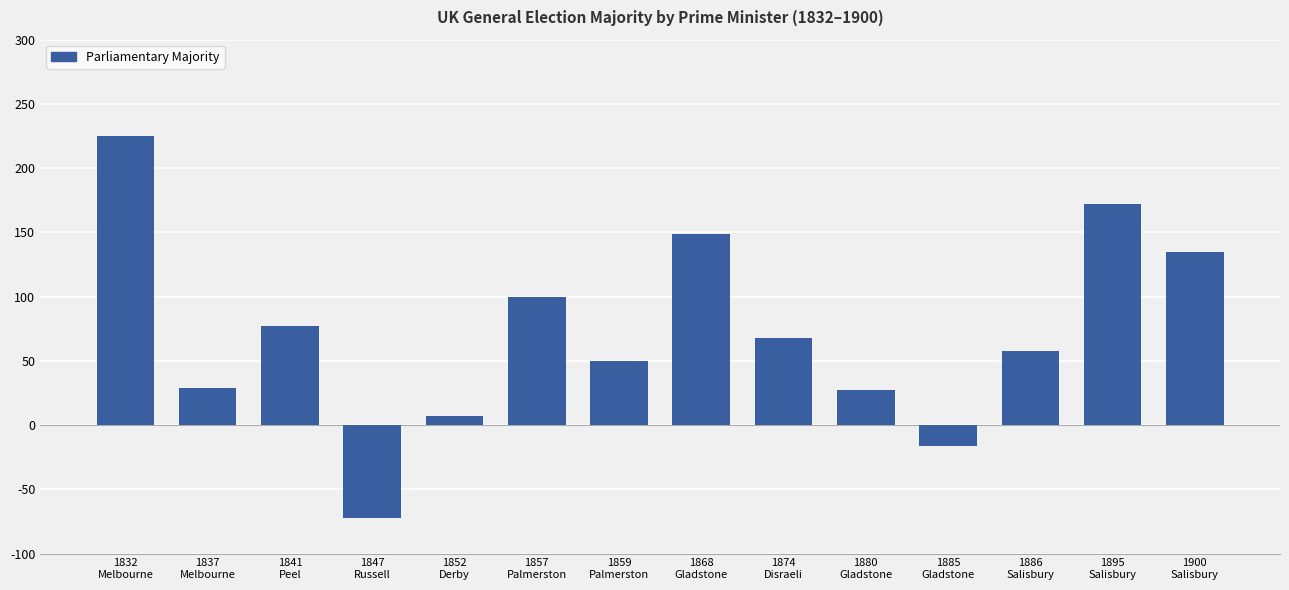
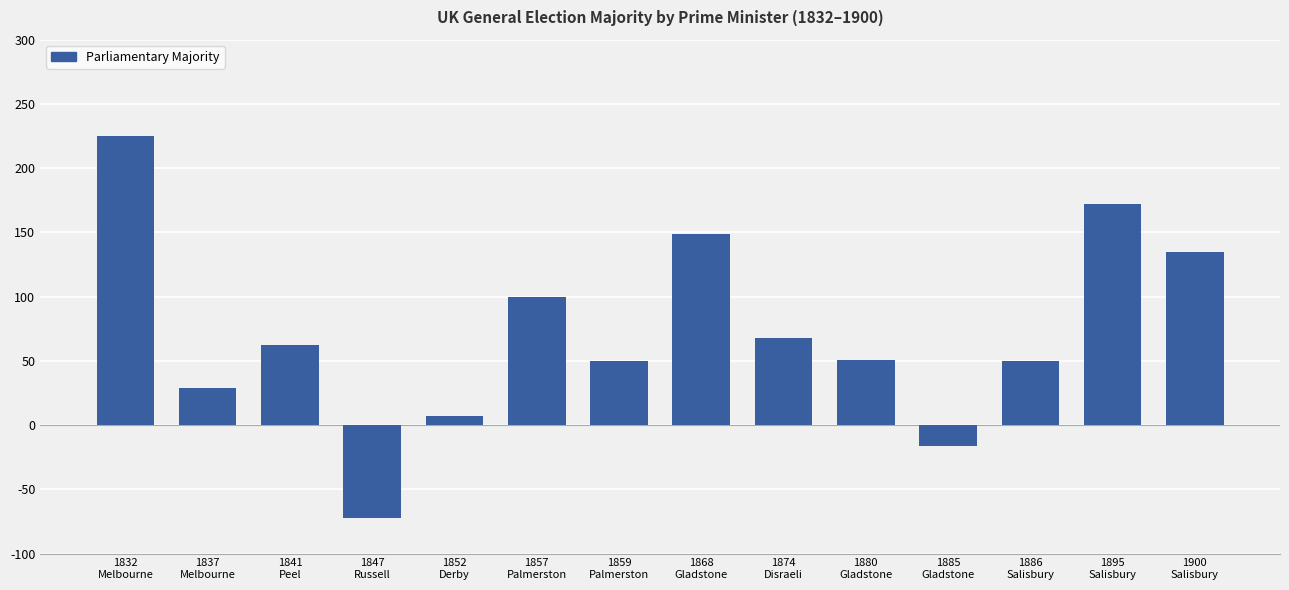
1841 Peel: 77 -> 62
1880 Gladstone: 27 -> 51
1886 Salisbury: 58 -> 50
